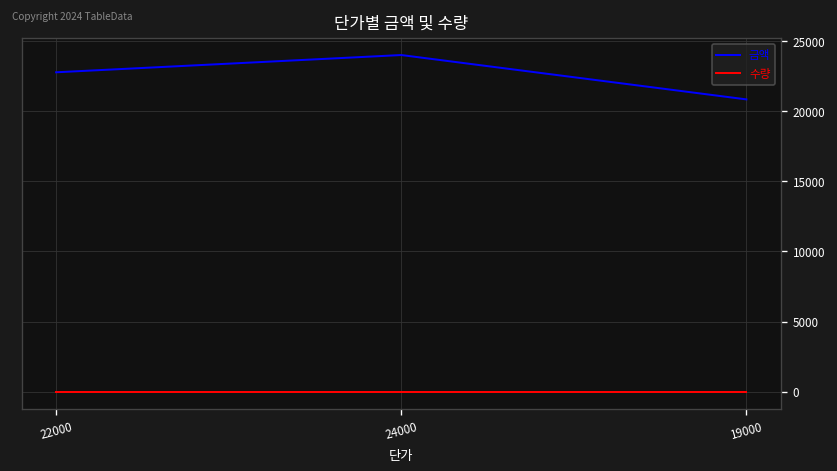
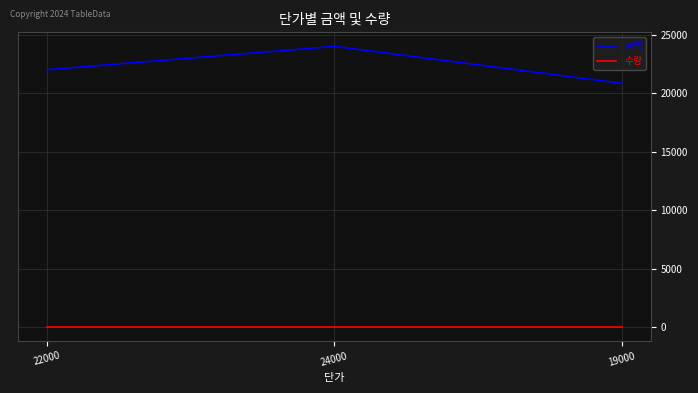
금액, 22000: 22800 -> 22000
